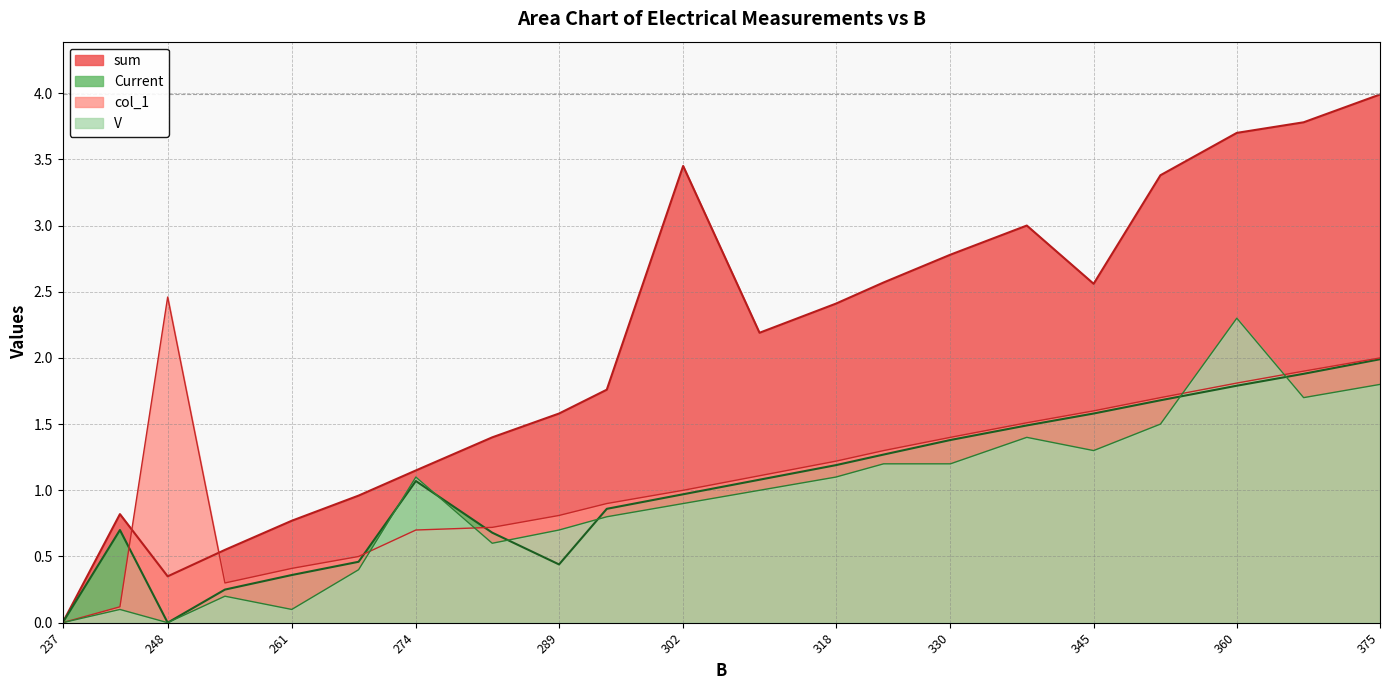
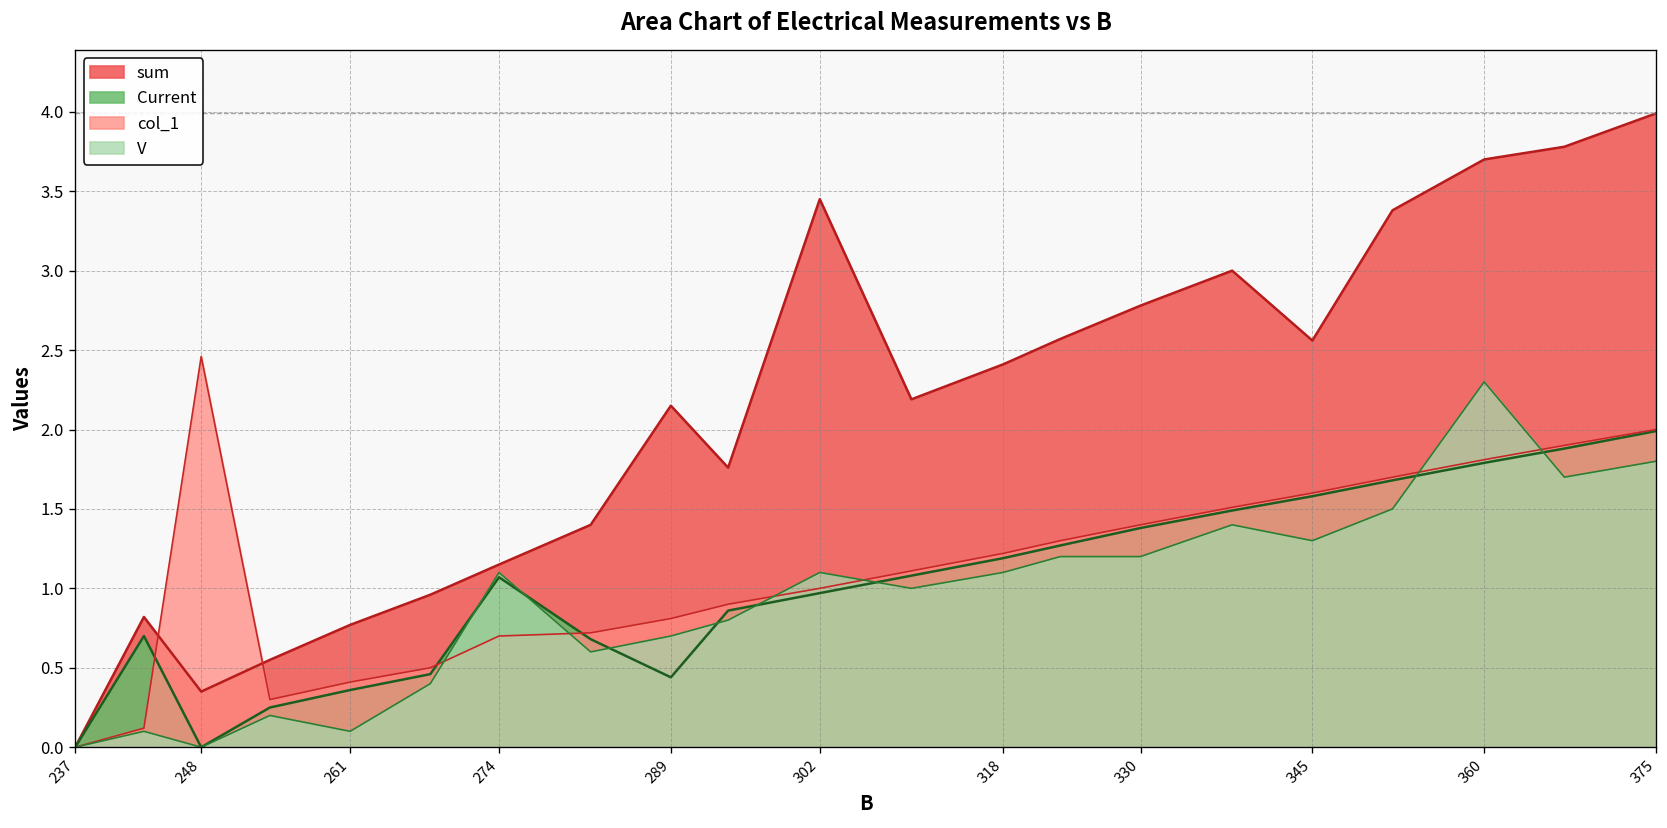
sum, 289: 1.58 -> 2.15
V, 302: 0.9 -> 1.1
